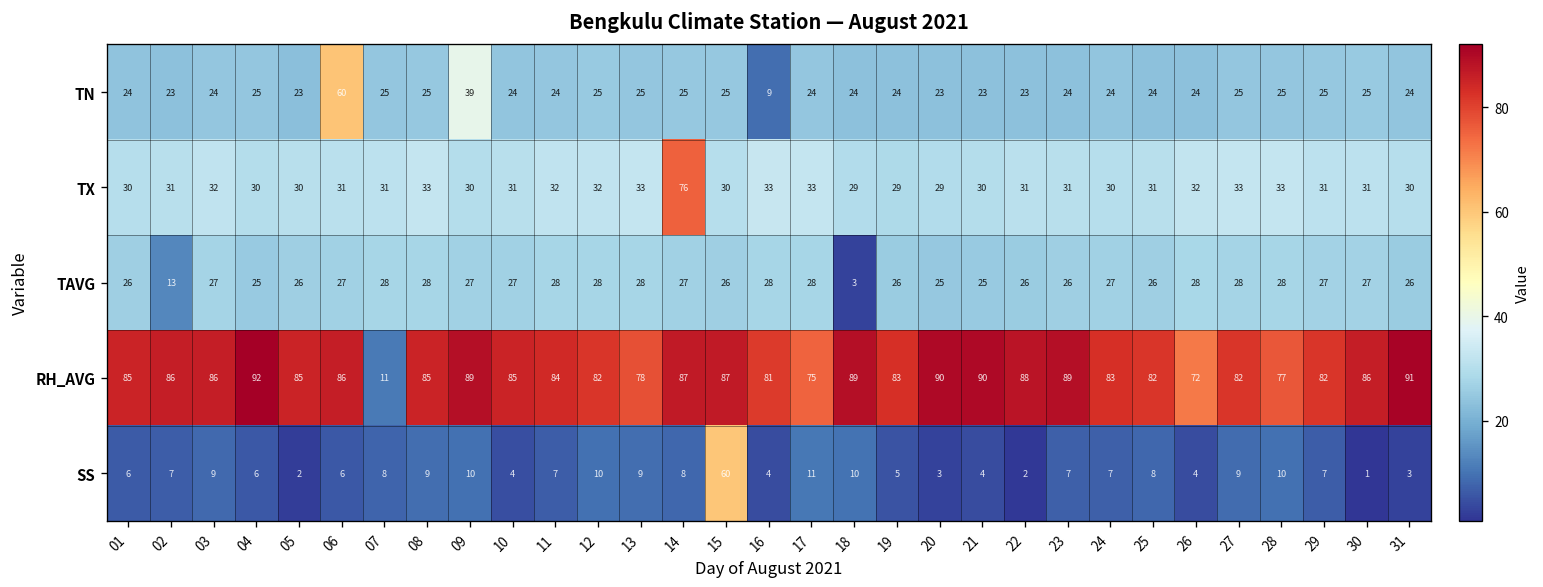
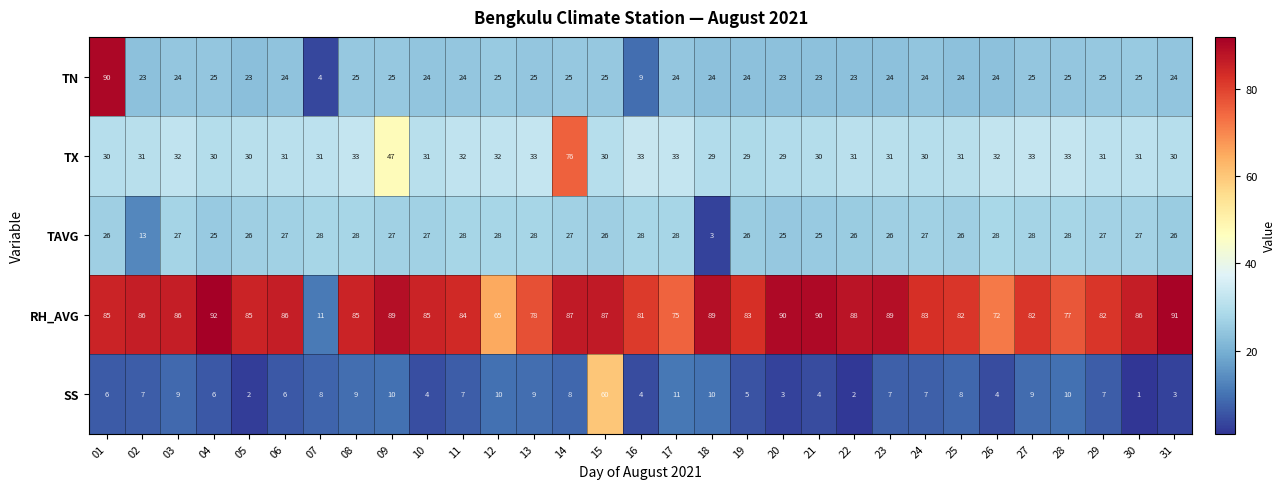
TN, 01: 24 -> 90
TN, 06: 60 -> 24
TN, 07: 25 -> 4
TN, 09: 39 -> 25
TX, 09: 30 -> 47
RH_AVG, 12: 82 -> 65
